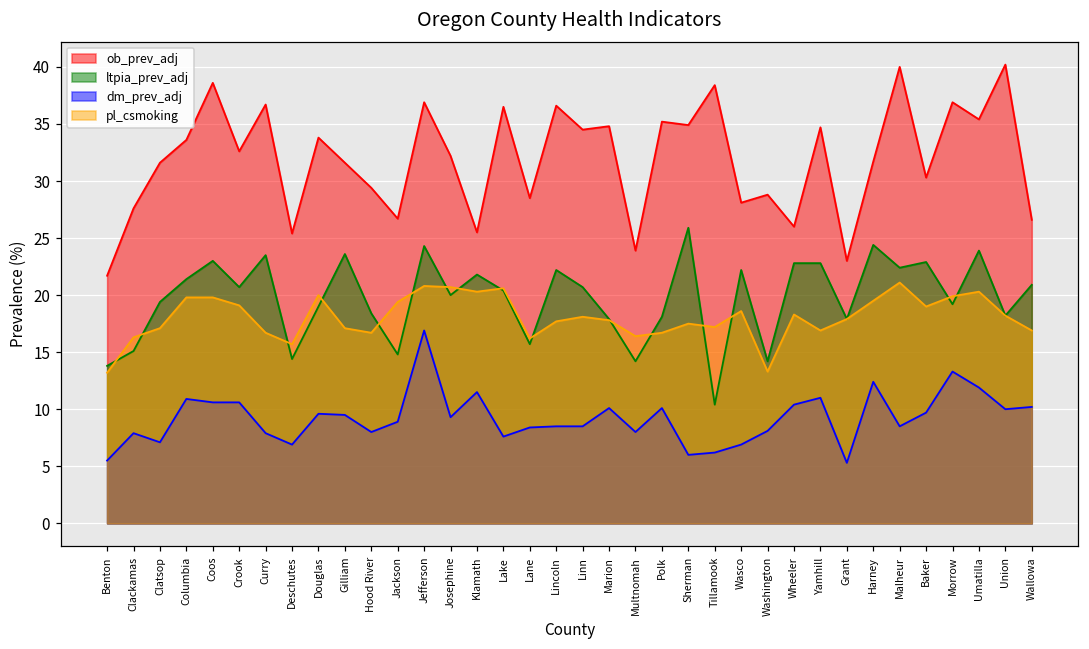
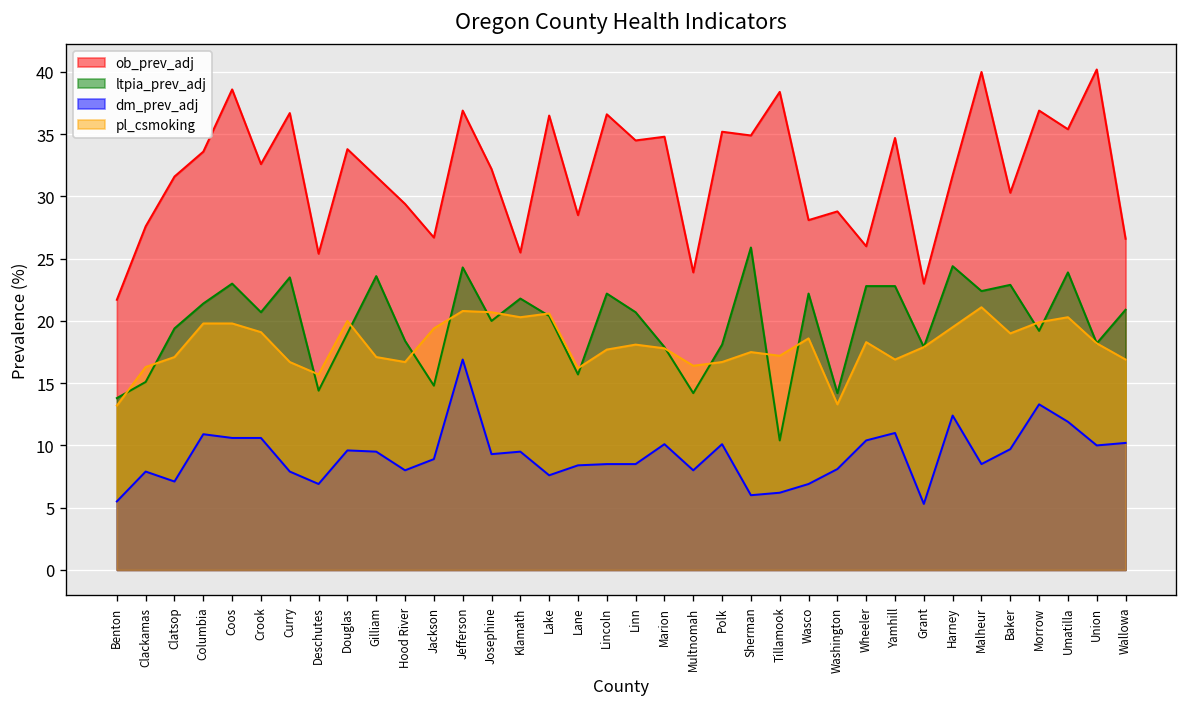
dm_prev_adj, Klamath: 11.5 -> 9.5
